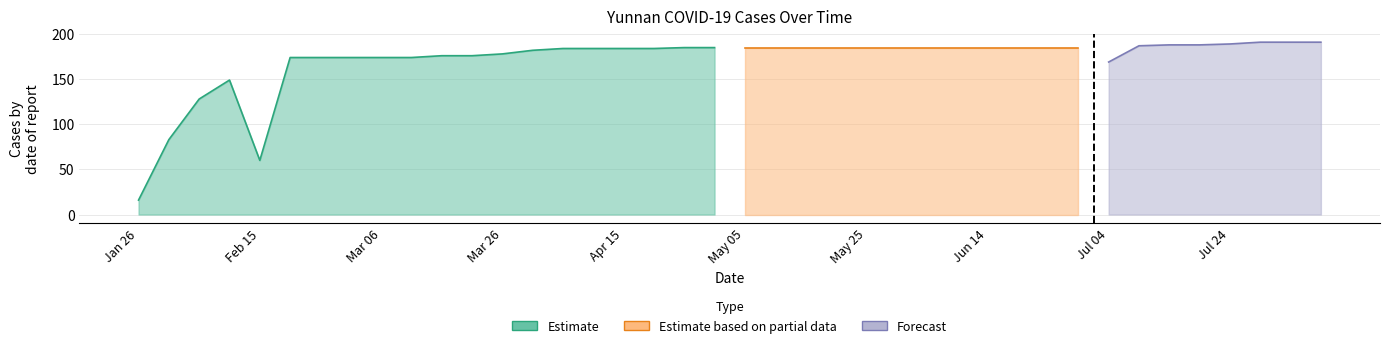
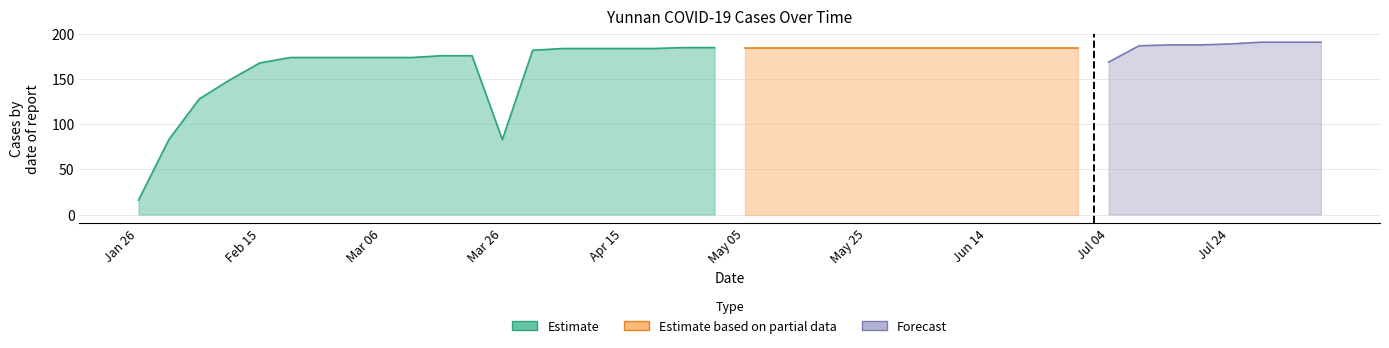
Estimate, Feb 15: 60 -> 170
Estimate, Mar 26: 180 -> 80
